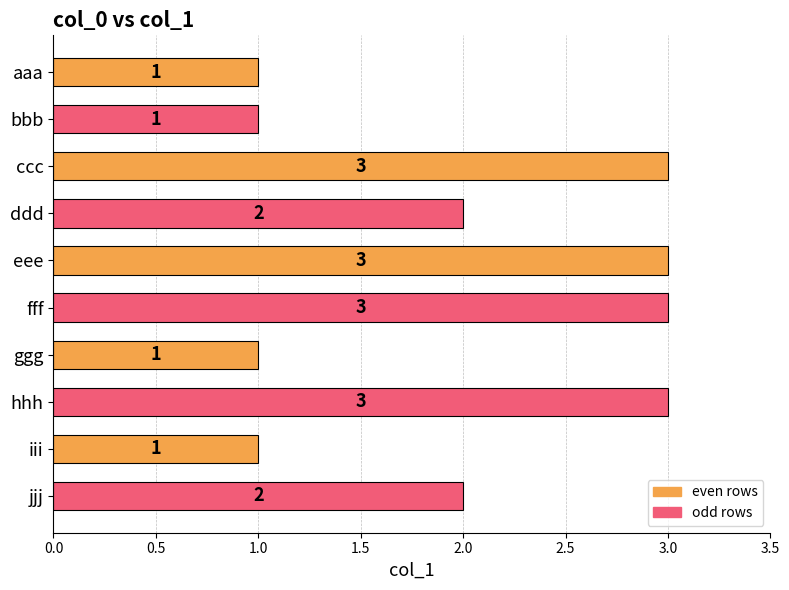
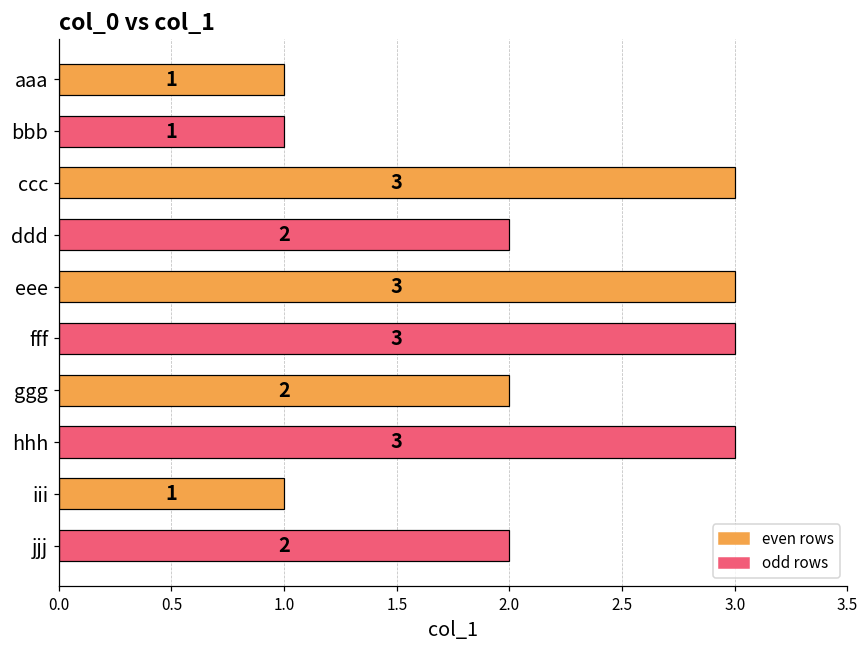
ggg: 1 -> 2
